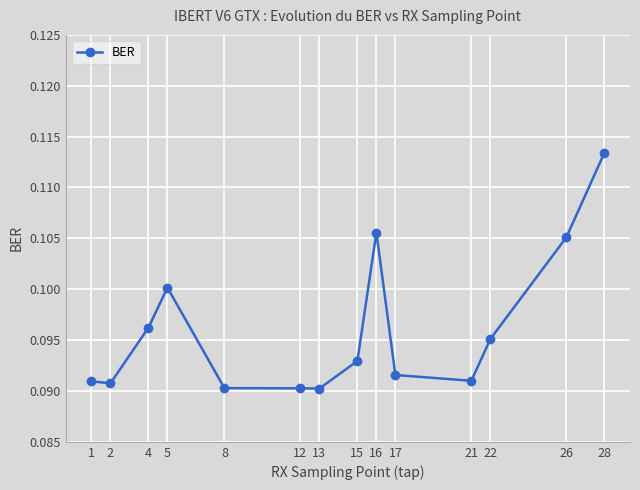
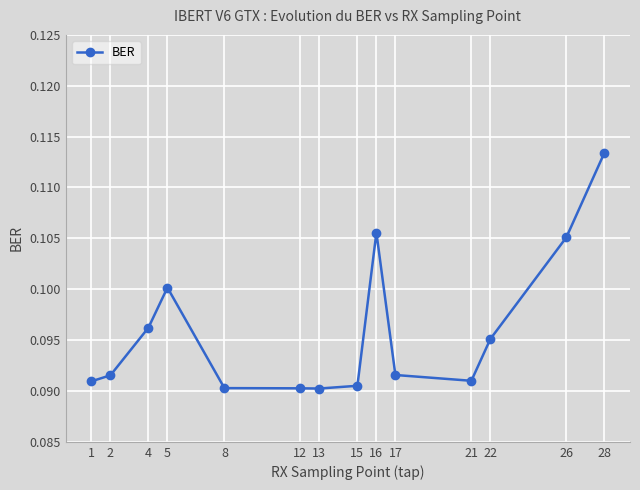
2: 0.0908 -> 0.0915
15: 0.0930 -> 0.0905
